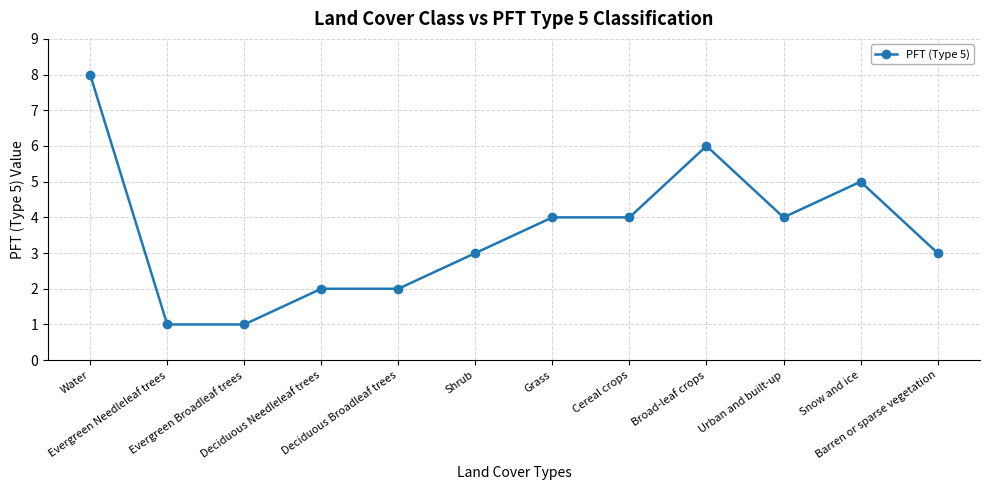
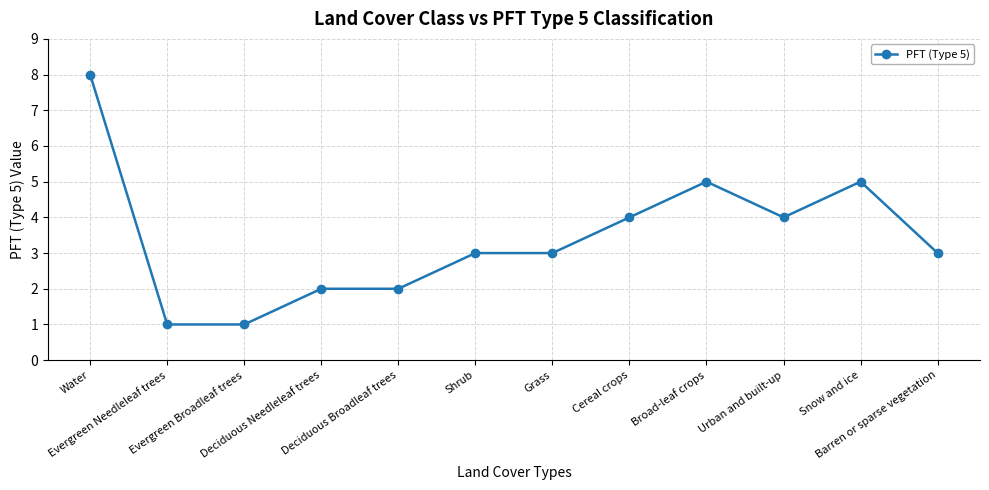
Grass: 4 -> 3
Broad-leaf crops: 6 -> 5
